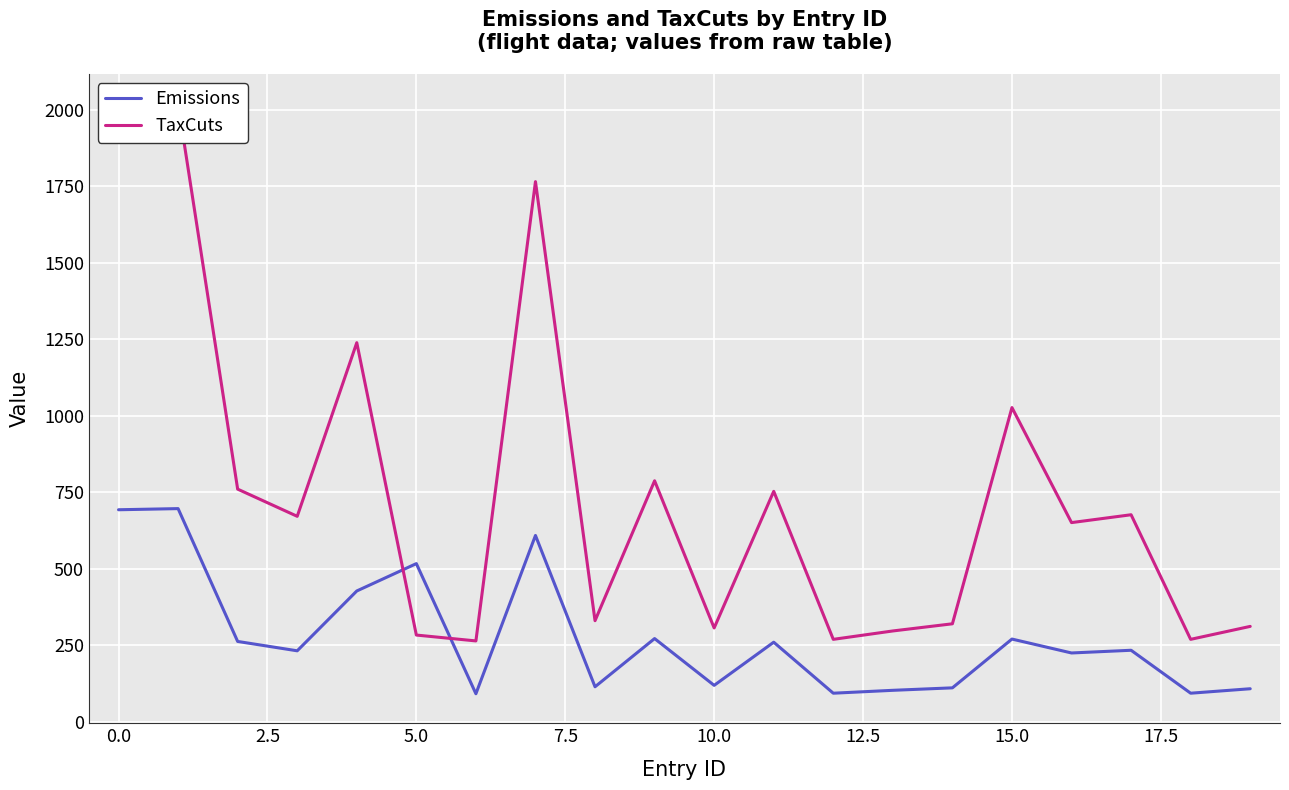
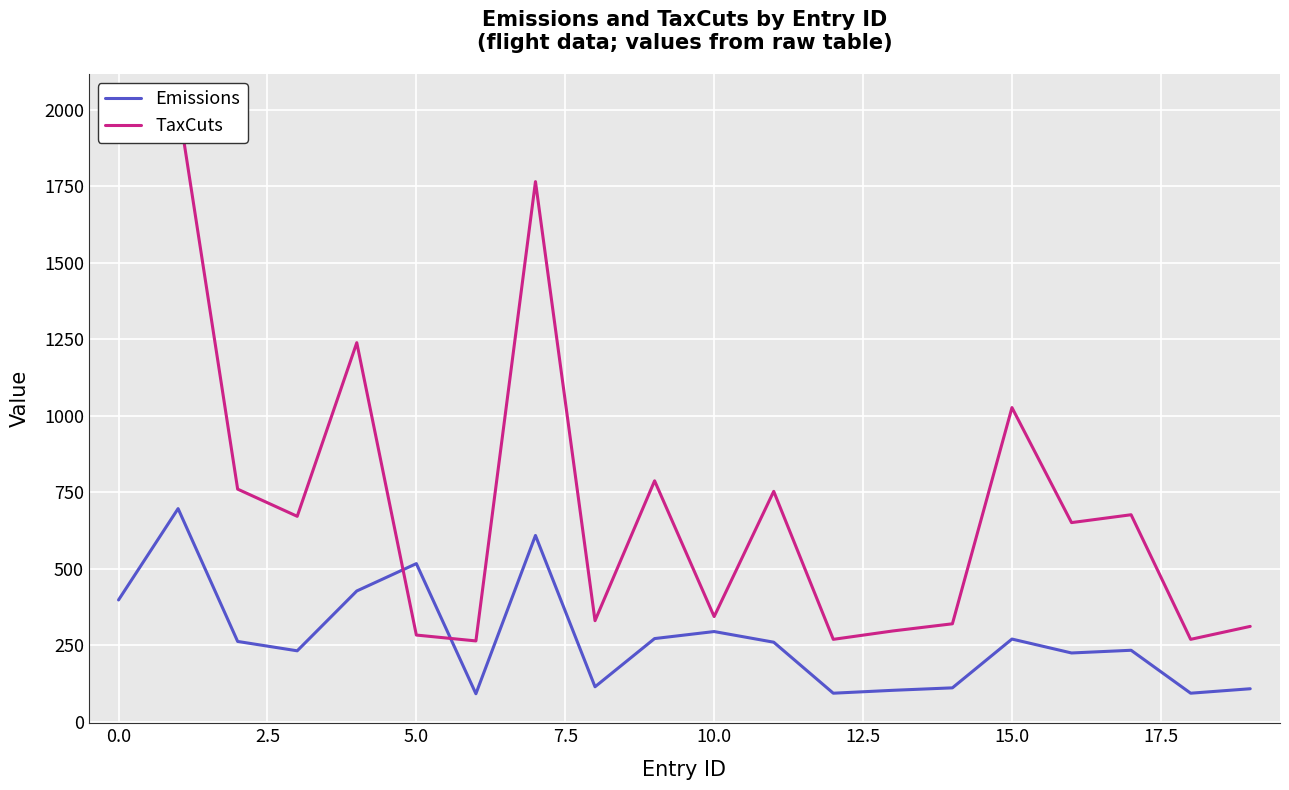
Emissions, 0.0: 690 -> 400
Emissions, 10.0: 120 -> 290
TaxCuts, 10.0: 310 -> 340
